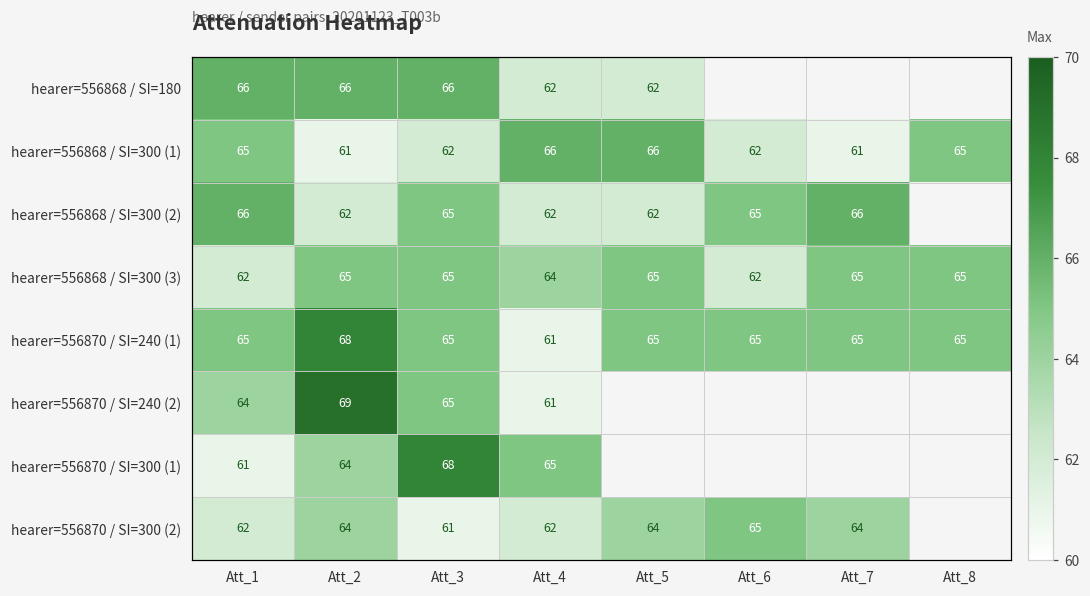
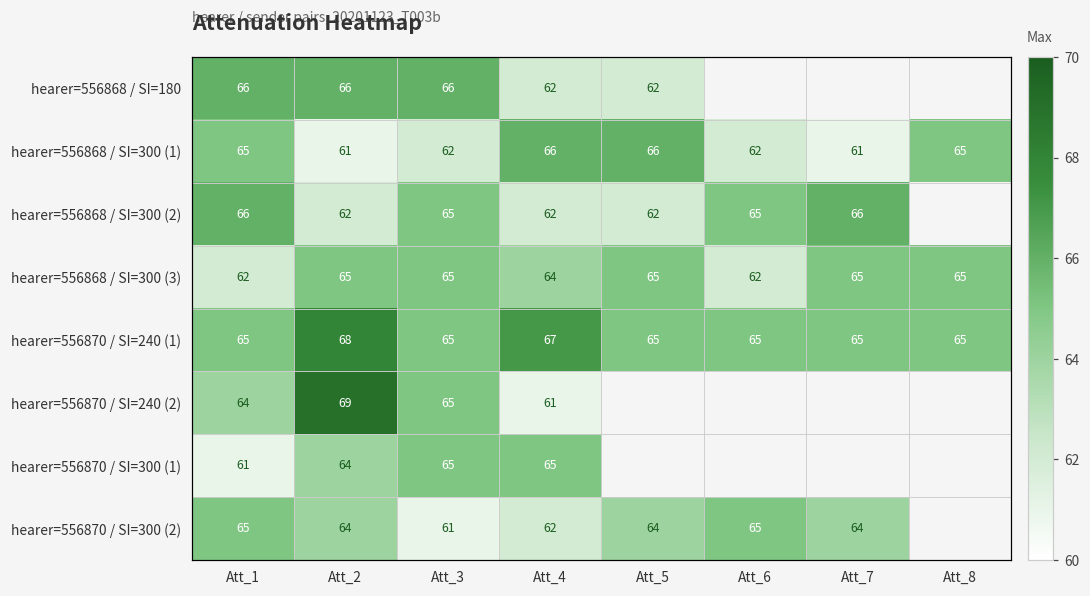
hearer=556870 / SI=240 (1), Att_4: 61 -> 67
hearer=556870 / SI=300 (1), Att_3: 68 -> 65
hearer=556870 / SI=300 (2), Att_1: 62 -> 65
